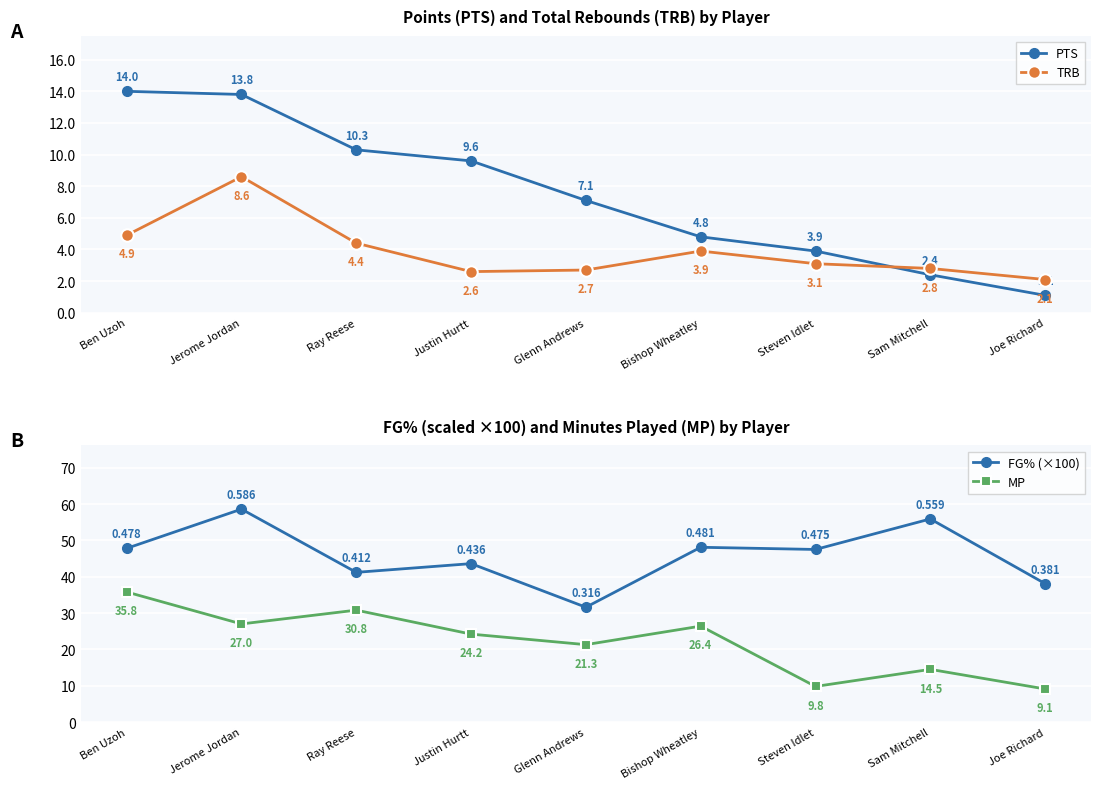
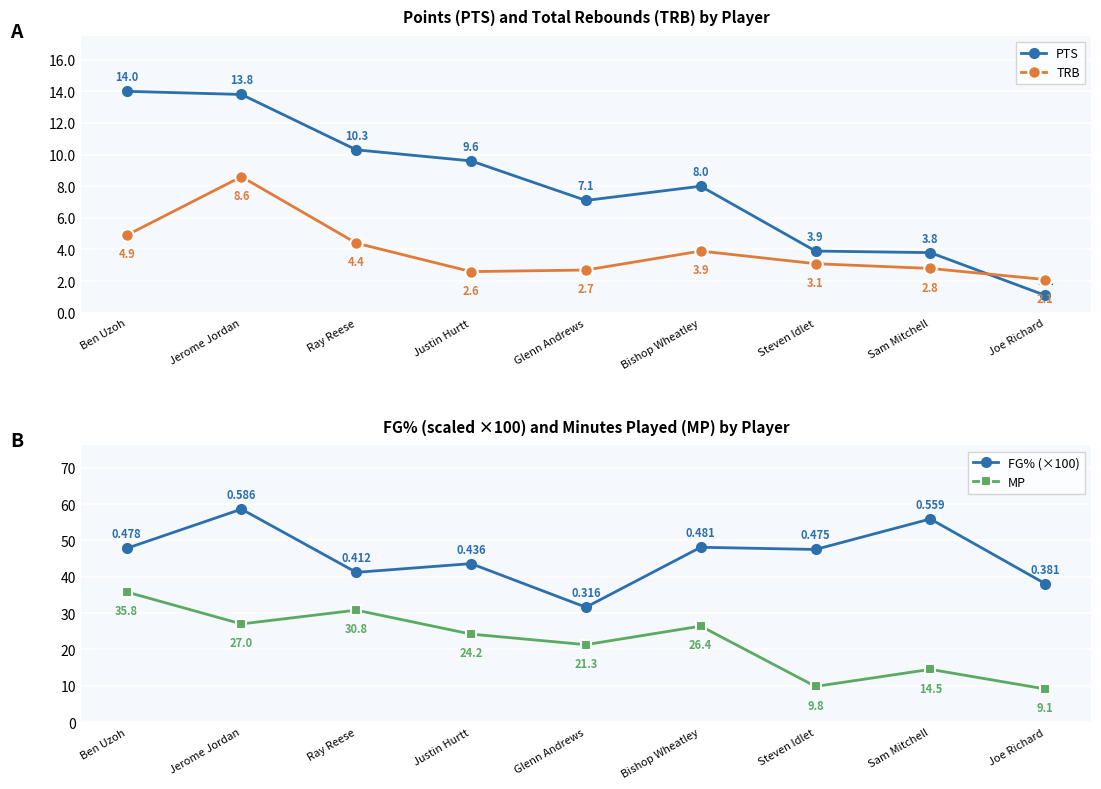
Points (PTS) and Total Rebounds (TRB) by Player, PTS, Bishop Wheatley: 4.8 -> 8.0
Points (PTS) and Total Rebounds (TRB) by Player, PTS, Sam Mitchell: 2.4 -> 3.8
